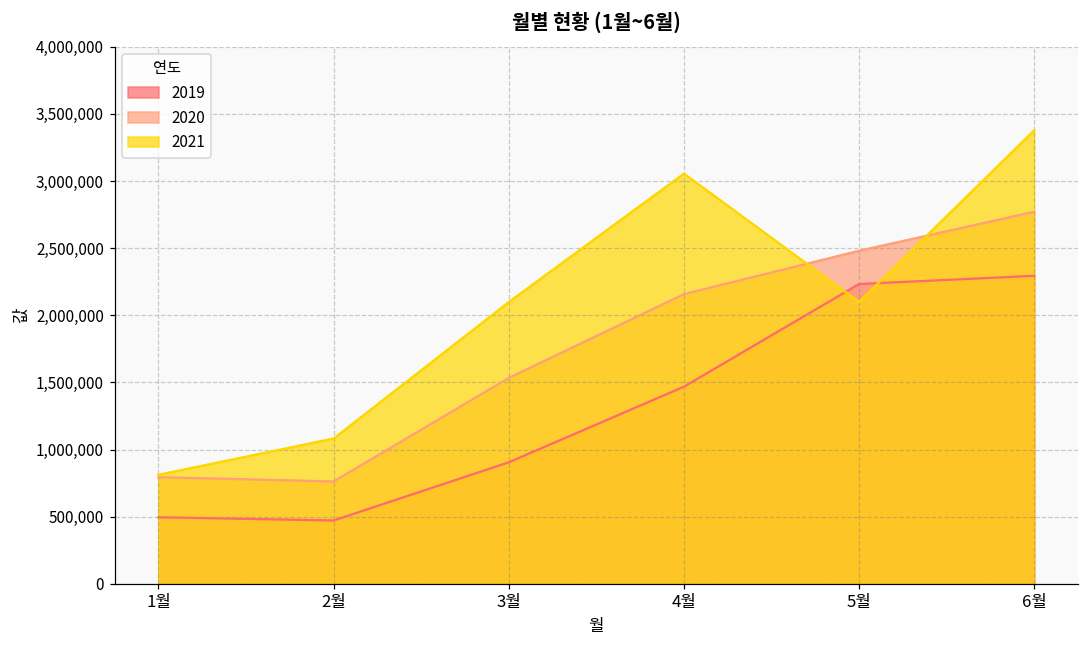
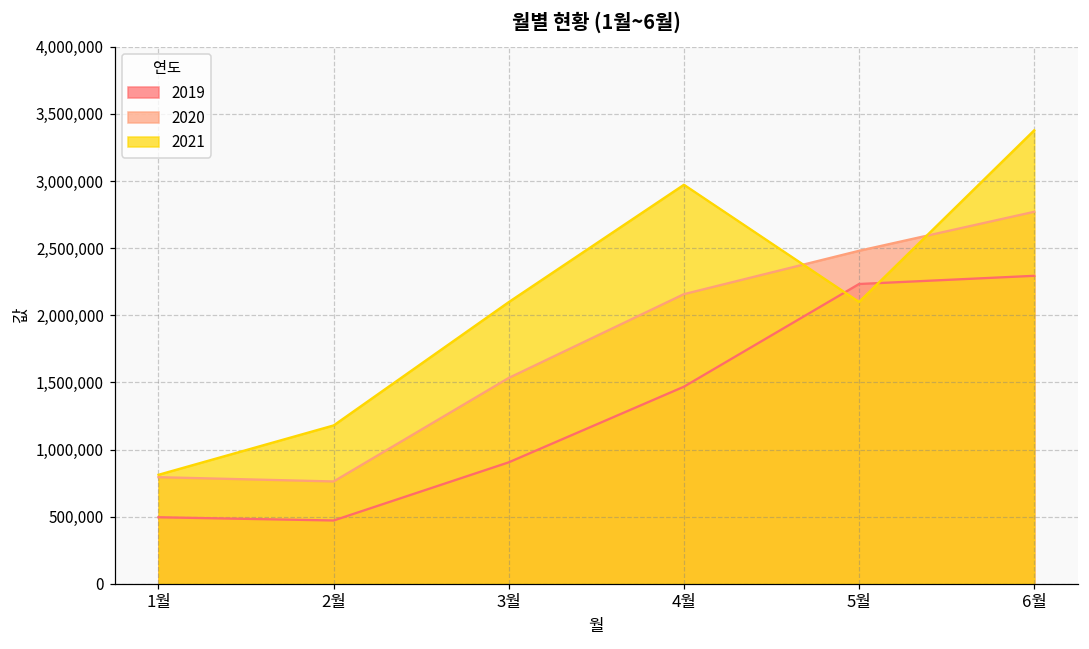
2021, 2월: 1,080,000 -> 1,180,000
2021, 4월: 3,050,000 -> 2,970,000
